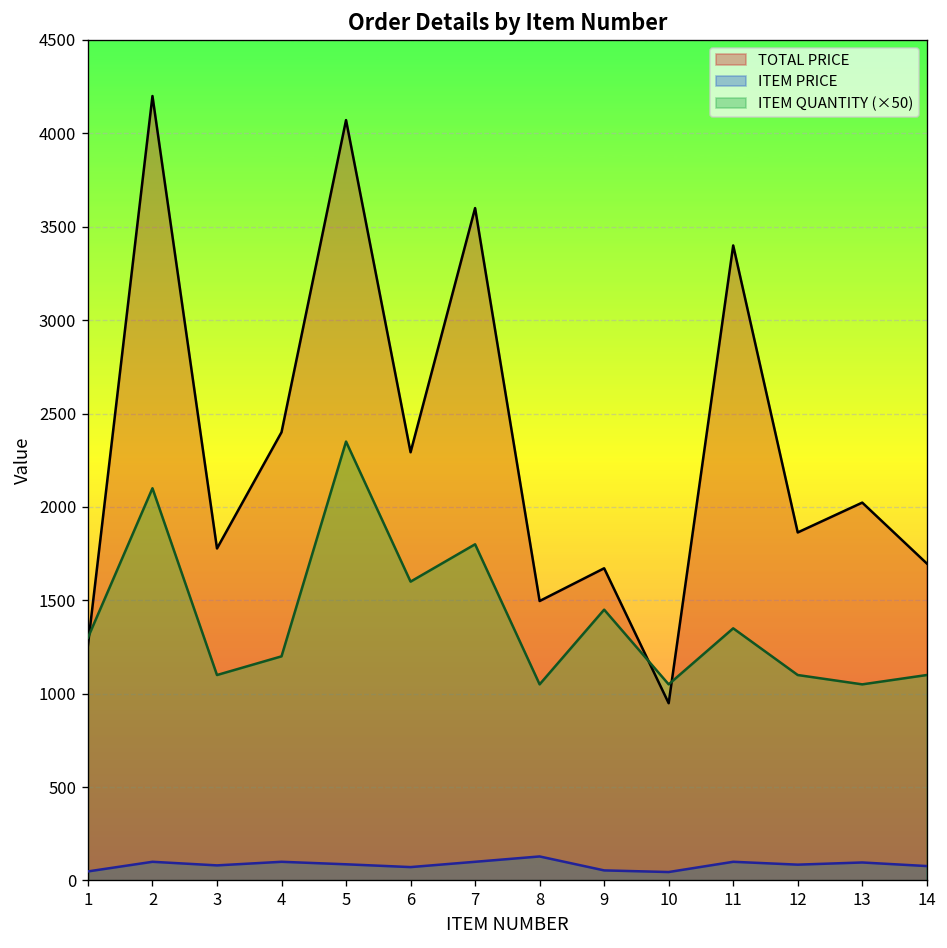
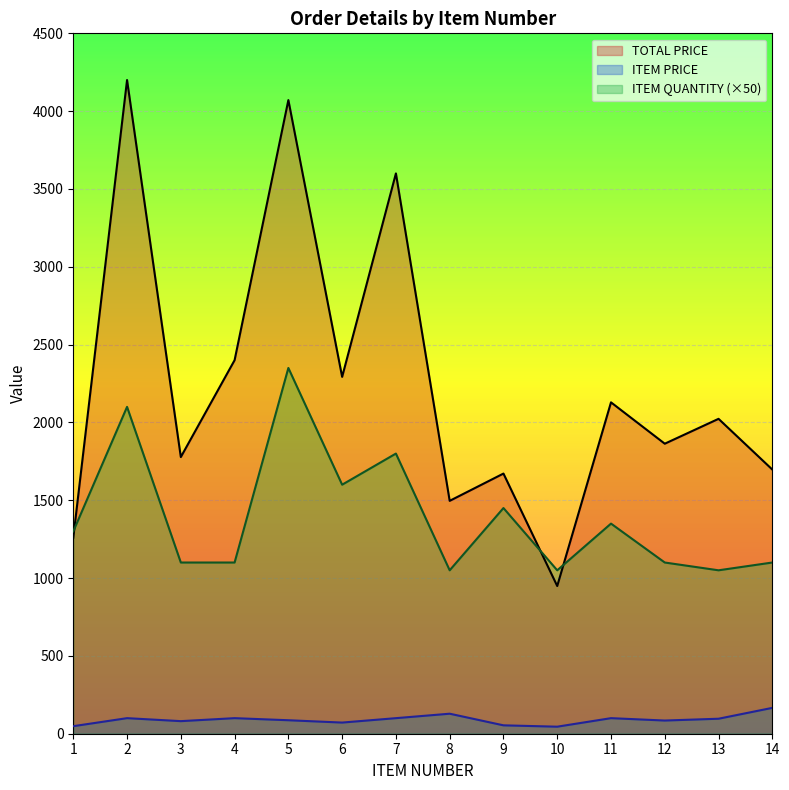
ITEM QUANTITY (×50), 4: 1200 -> 1100
TOTAL PRICE, 11: 3400 -> 2130
ITEM PRICE, 14: 80 -> 170
